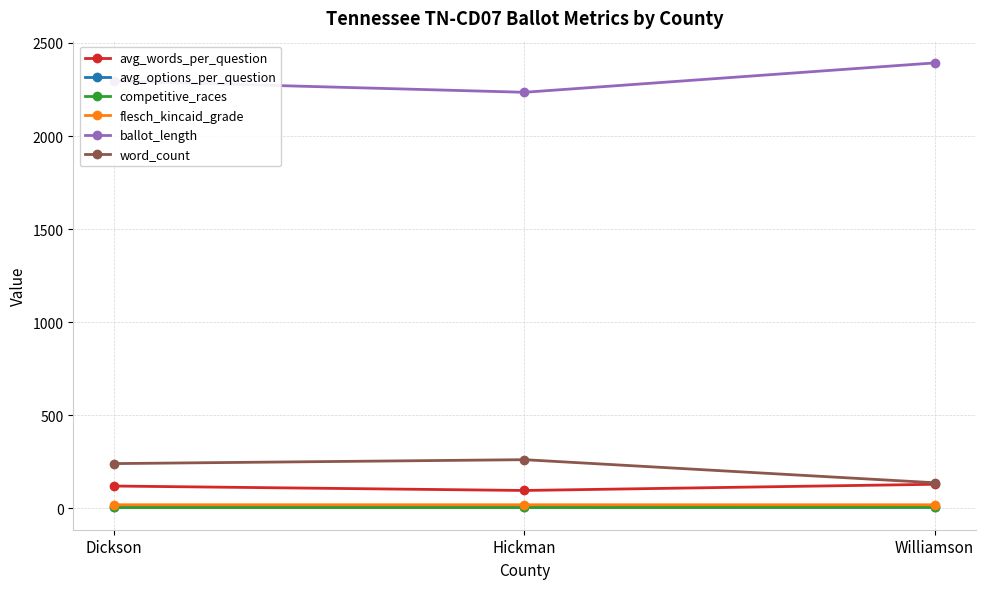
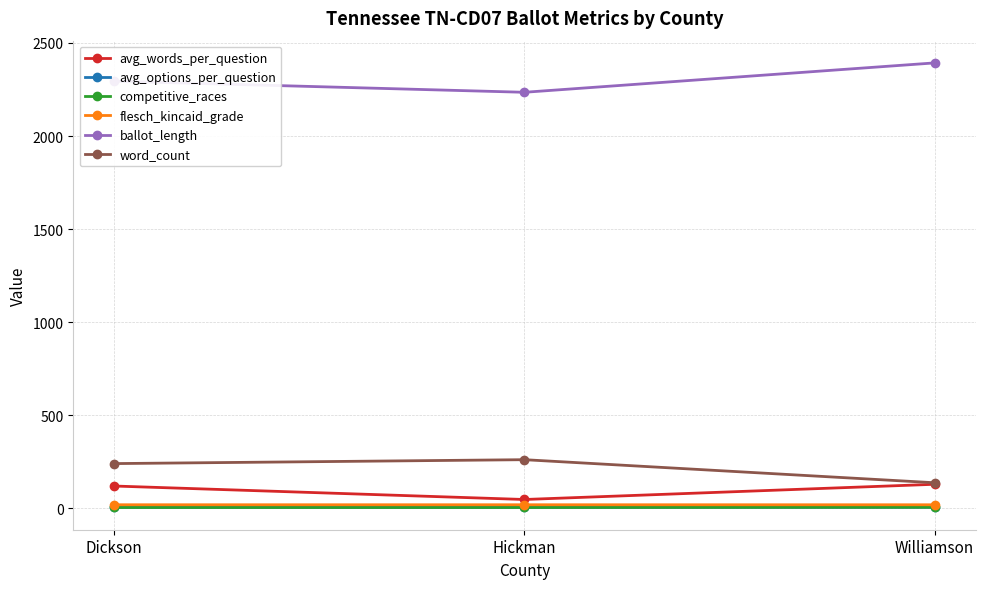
avg_words_per_question, Hickman: 90 -> 50
